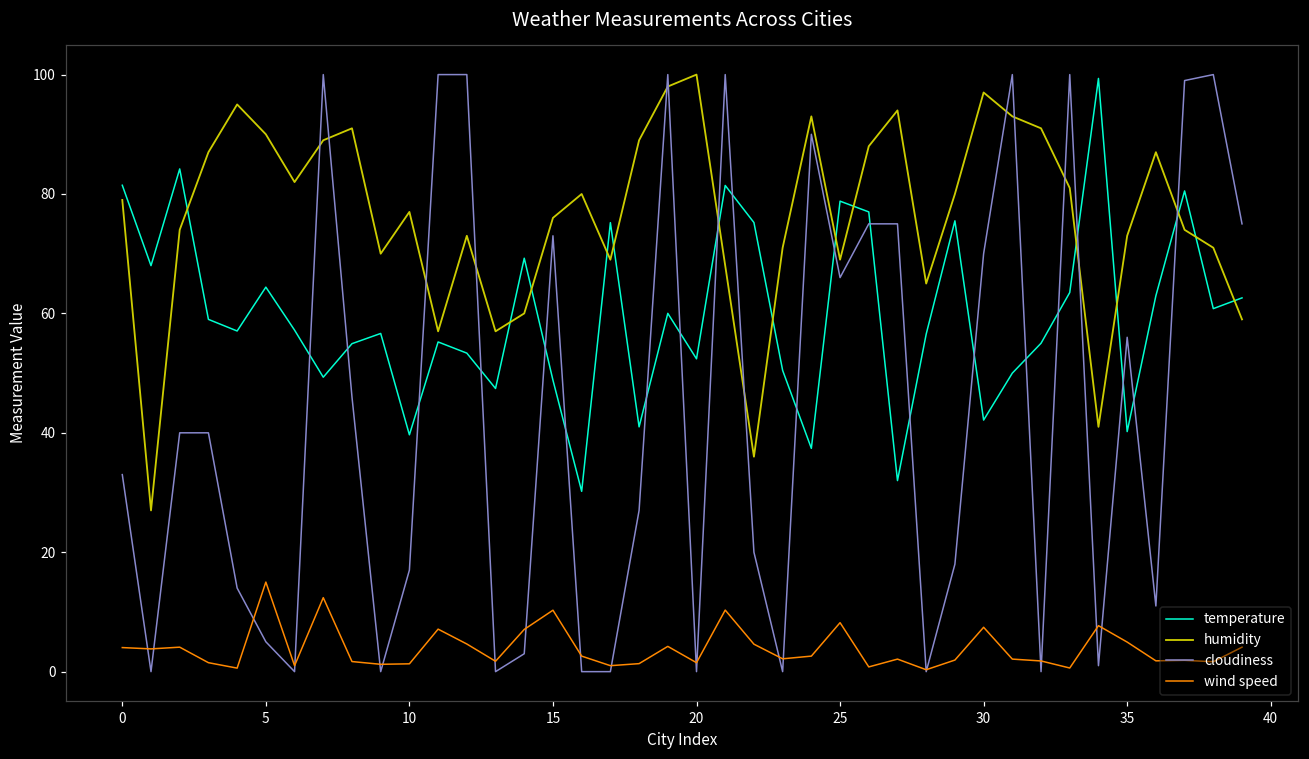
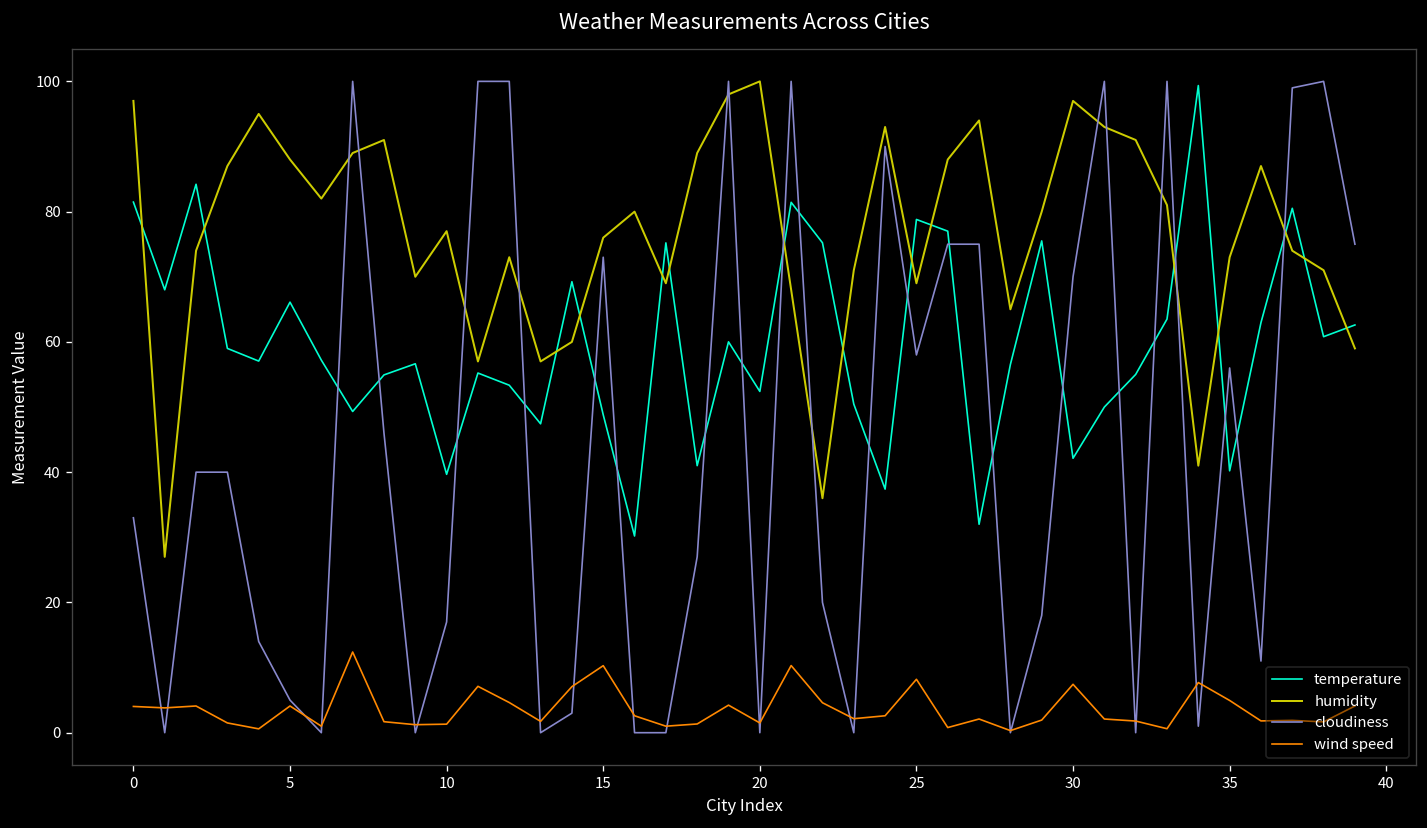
humidity, 0: 79 -> 97
temperature, 5: 64 -> 66
humidity, 5: 90 -> 88
wind speed, 5: 15 -> 4
cloudiness, 25: 66 -> 58
